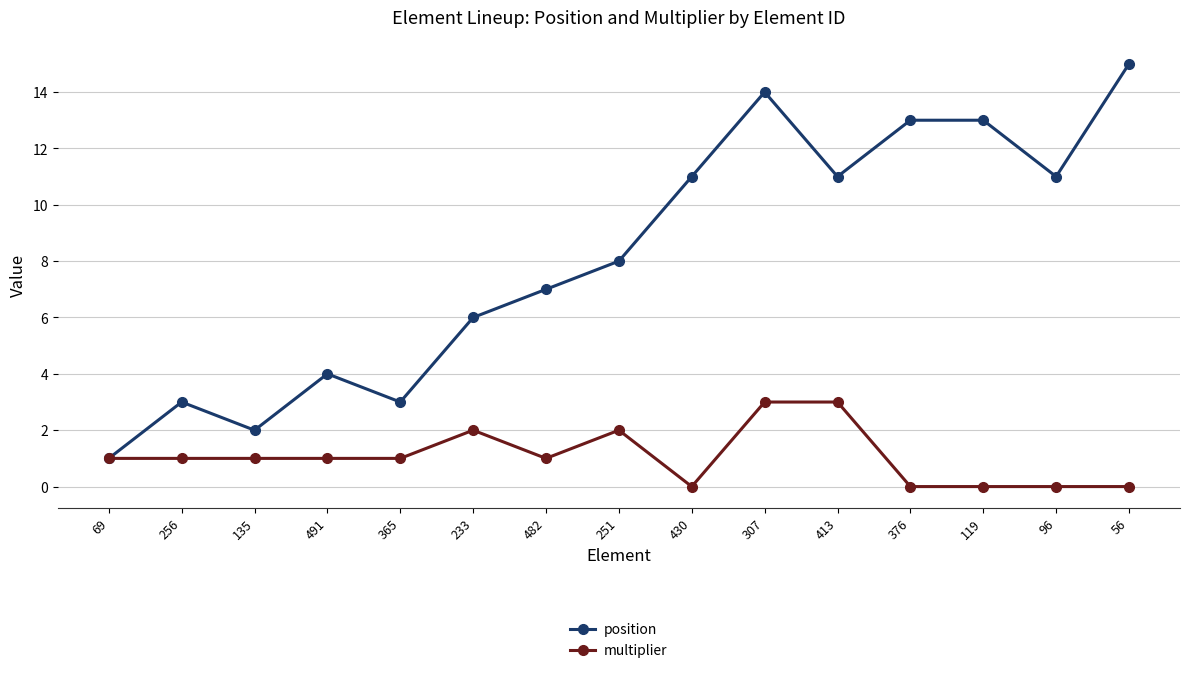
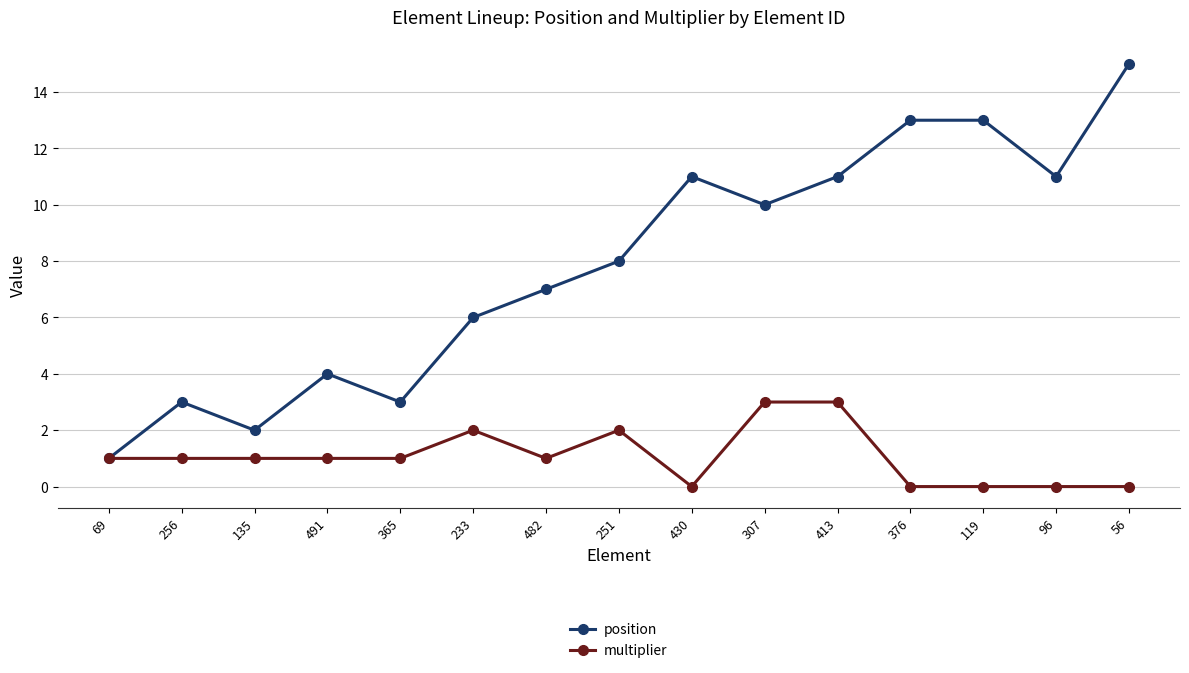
position, 307: 14 -> 10
